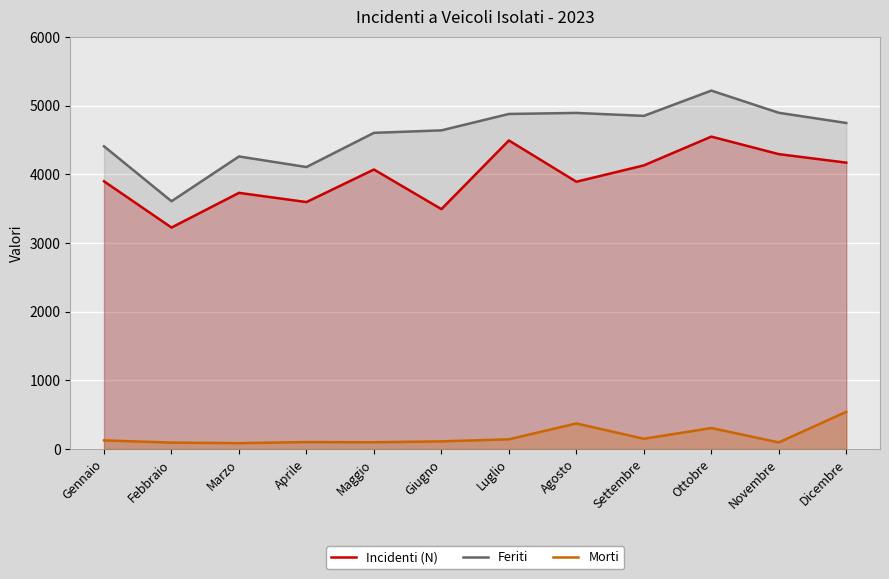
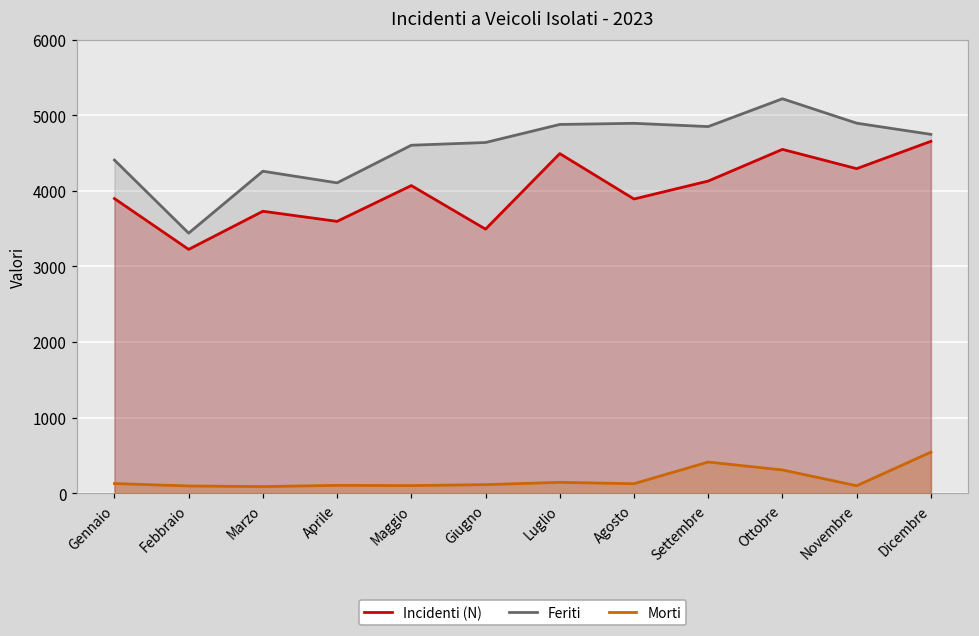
Feriti, Febbraio: 3600 -> 3400
Morti, Agosto: 400 -> 100
Morti, Settembre: 200 -> 400
Incidenti (N), Dicembre: 4200 -> 4700
